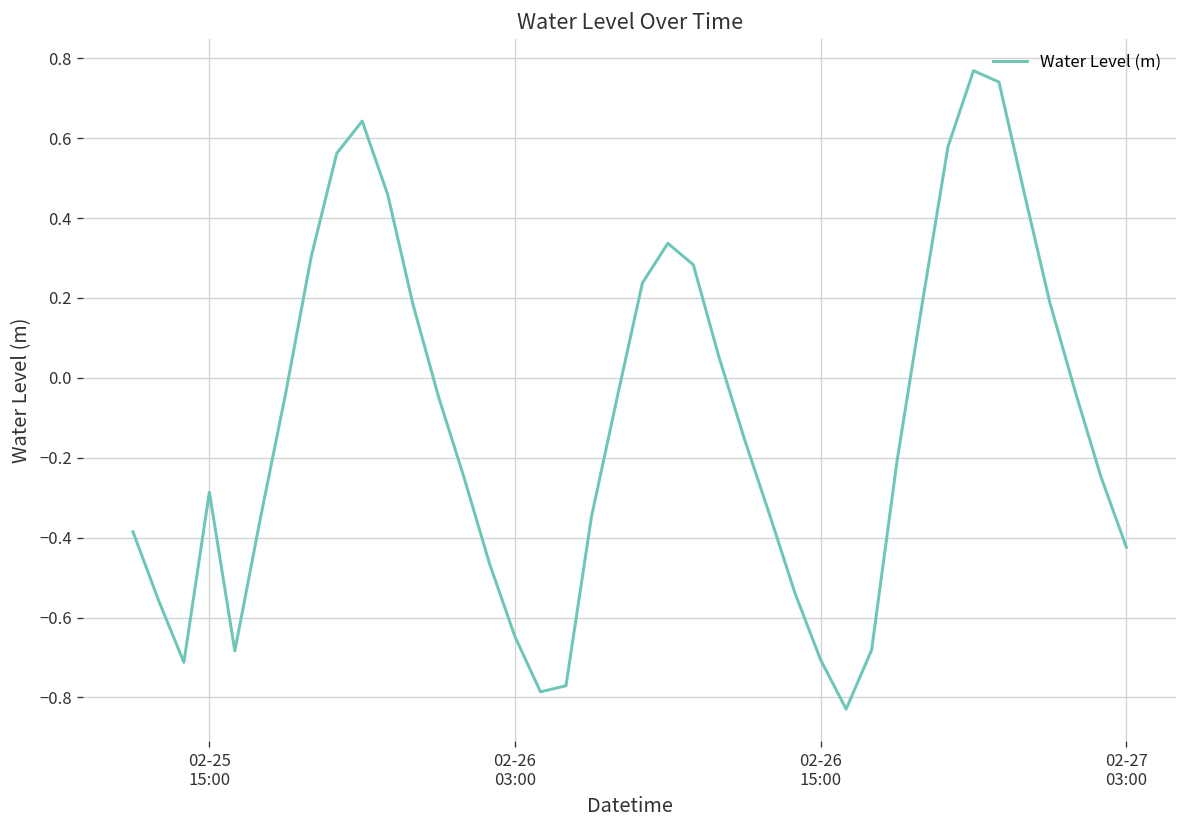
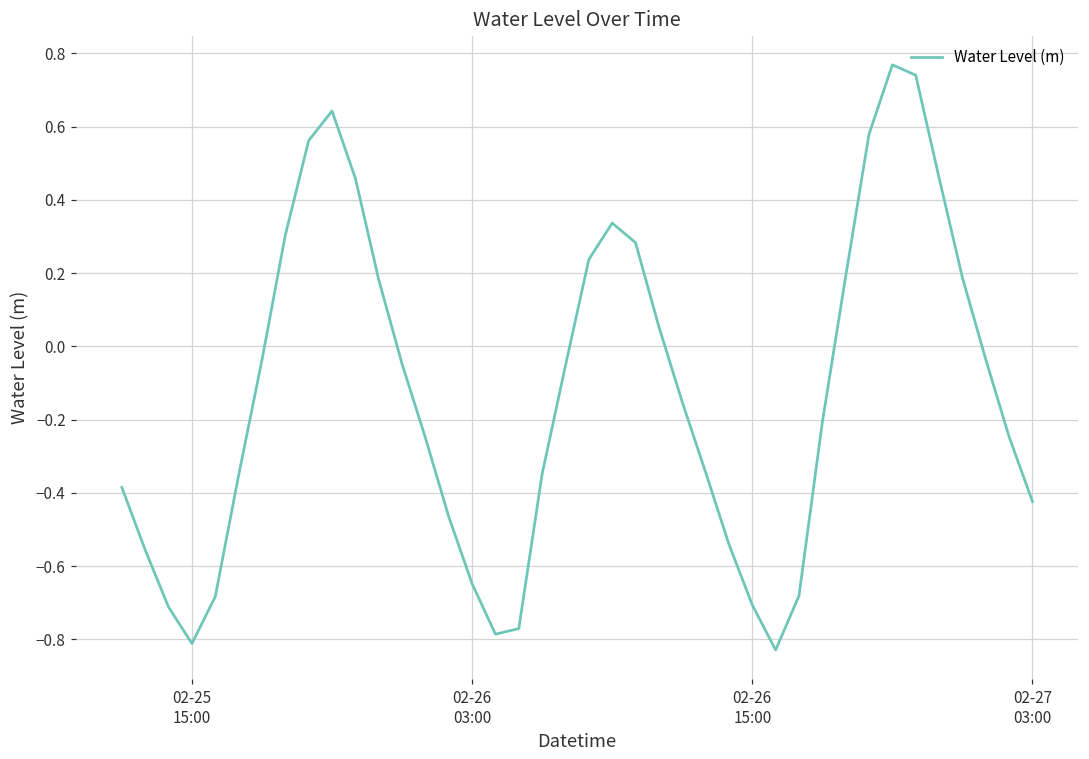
02-25 15:00: -0.29 -> -0.81
